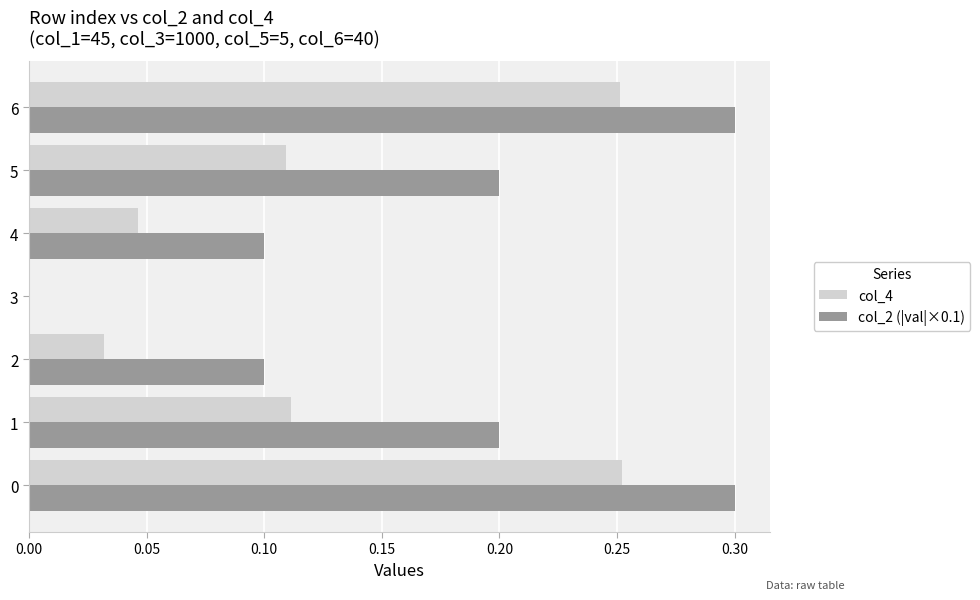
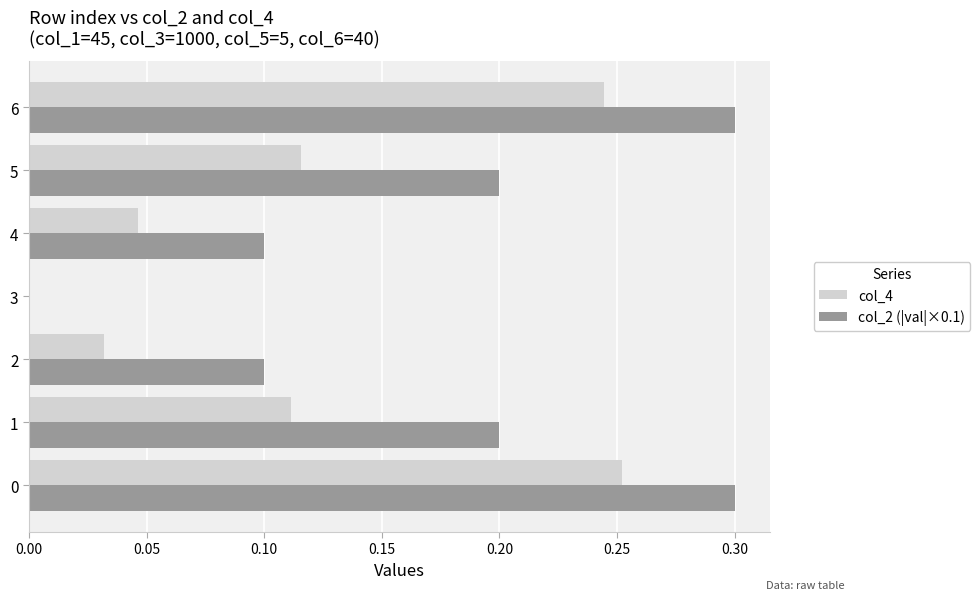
col_4, 6: 0.251 -> 0.244
col_4, 5: 0.109 -> 0.116
